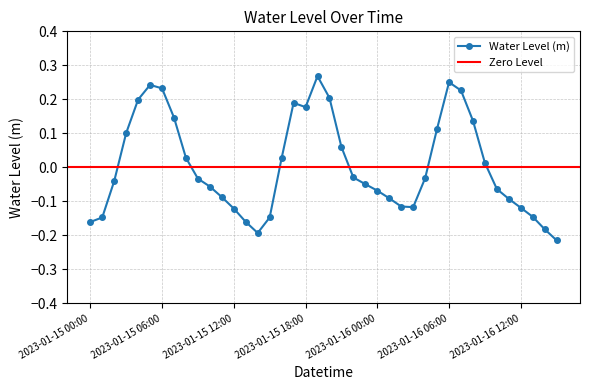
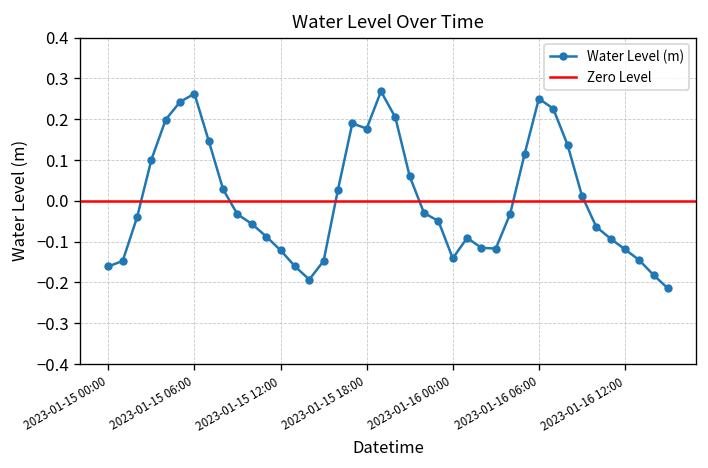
2023-01-15 06:00: 0.23 -> 0.26
2023-01-16 00:00: -0.07 -> -0.14
